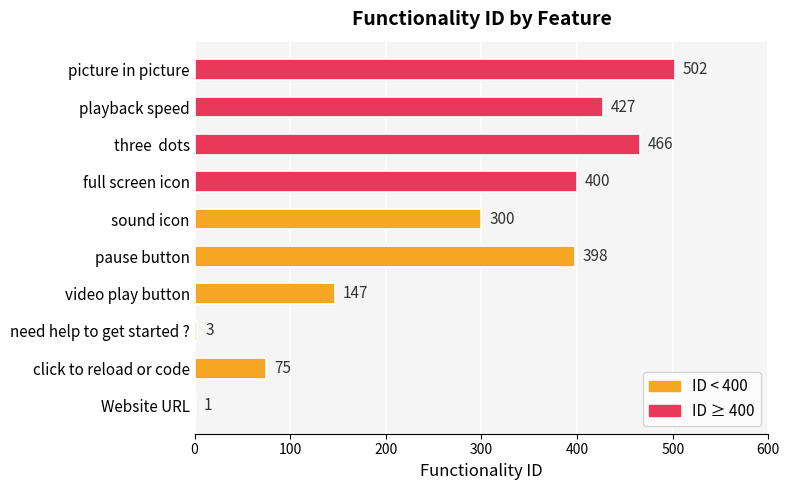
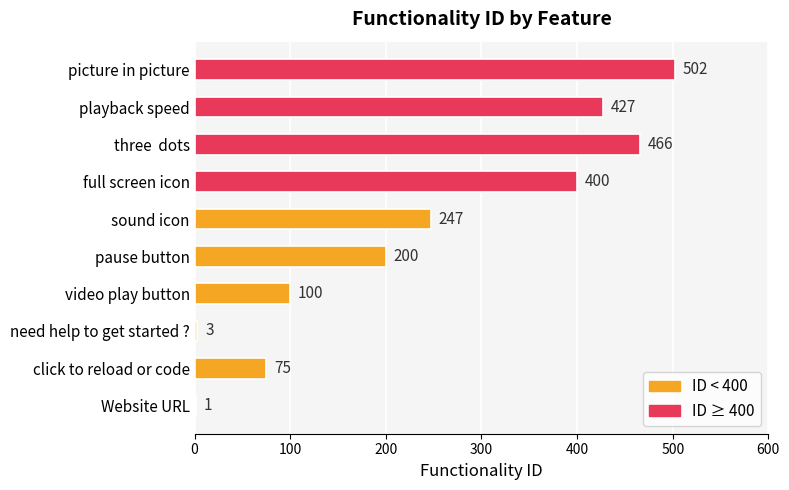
sound icon: 300 -> 247
pause button: 398 -> 200
video play button: 147 -> 100
